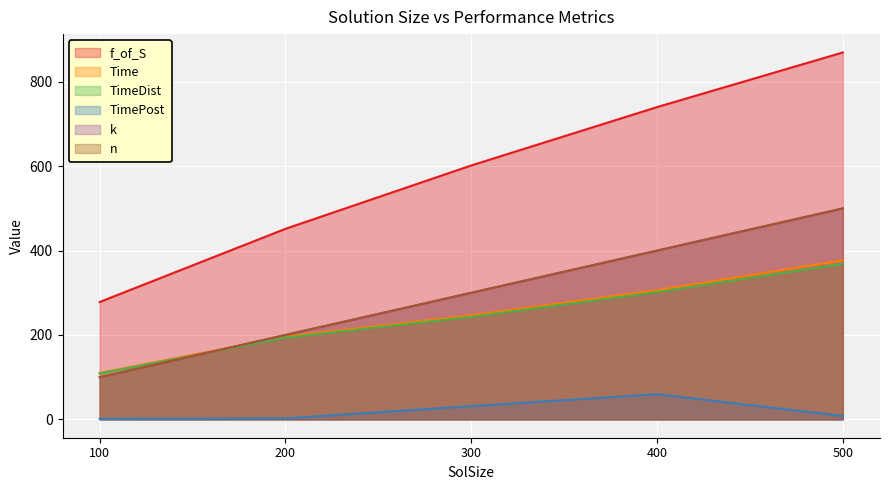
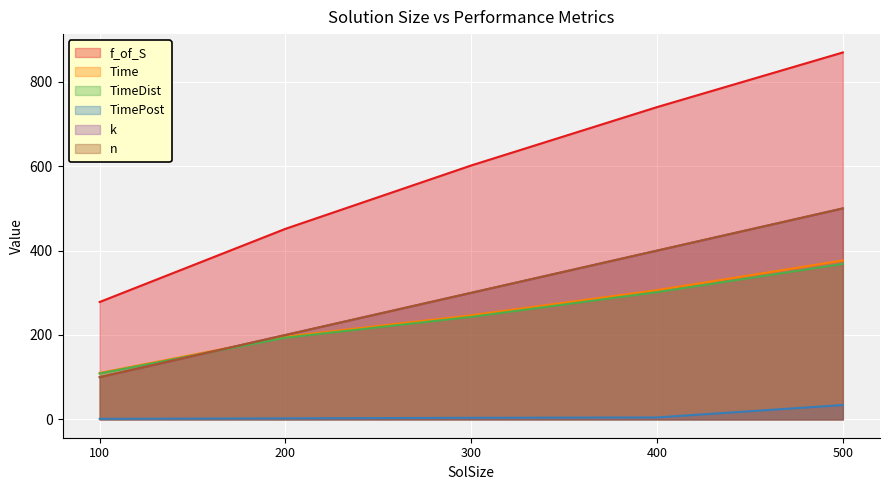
TimePost, 300: 30 -> 0
TimePost, 400: 60 -> 0
TimePost, 500: 10 -> 30
